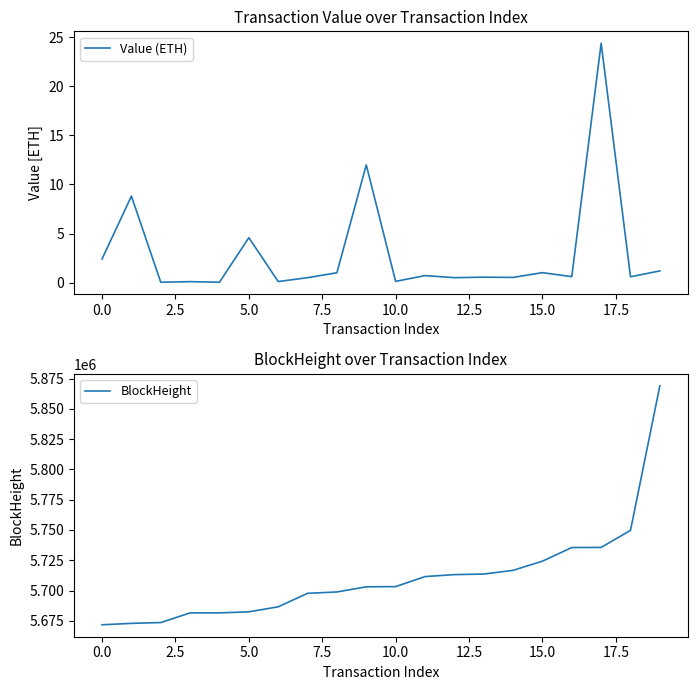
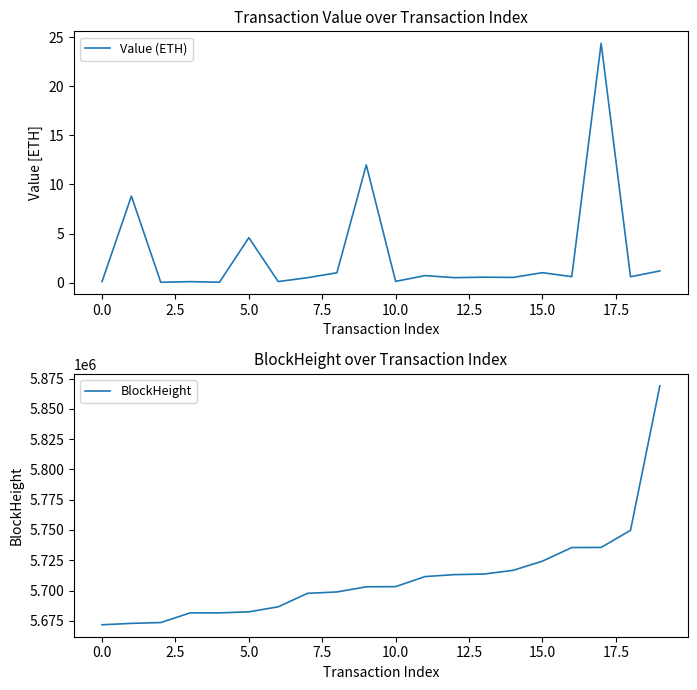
Transaction Value over Transaction Index, 0.0: 2 -> 0
